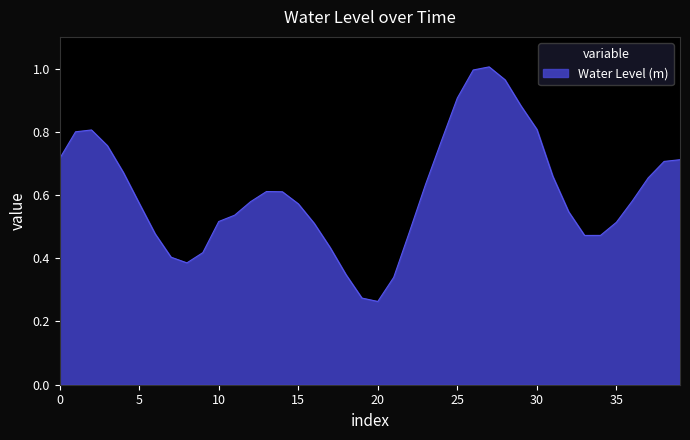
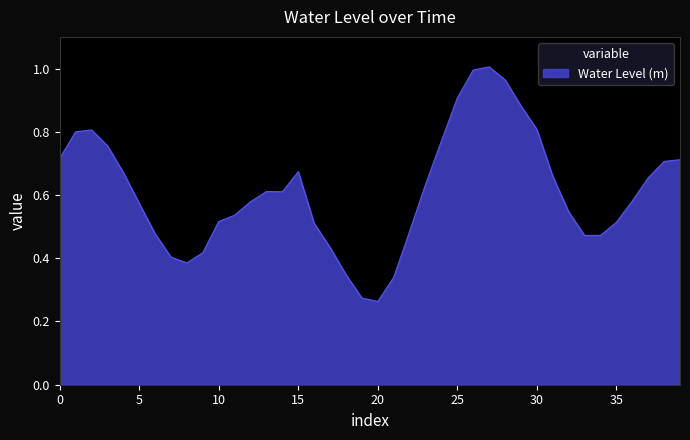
15: 0.57 -> 0.67
